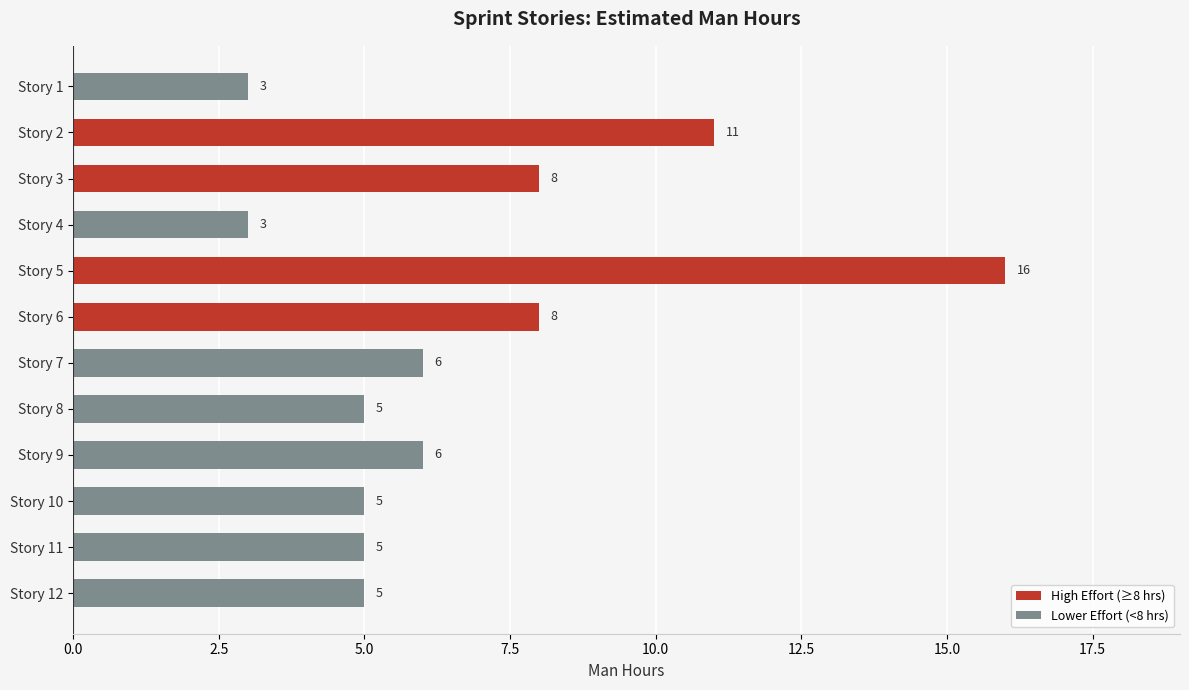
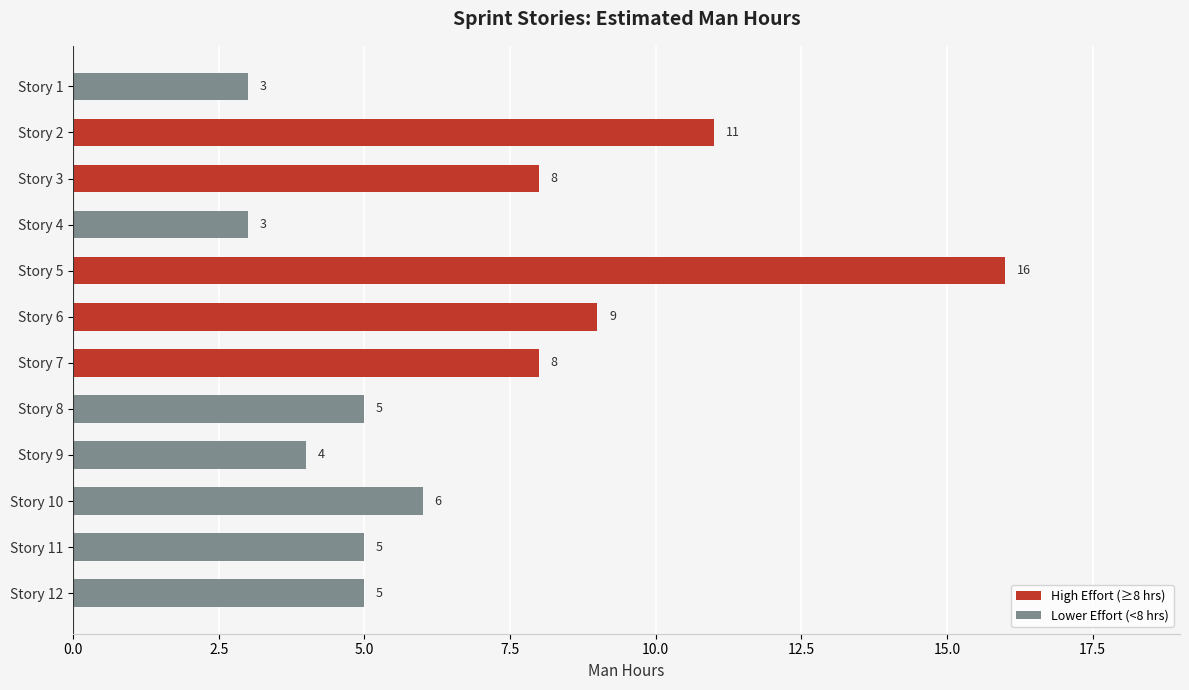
Story 6: 8 -> 9
Story 7: 6 -> 8
Story 9: 6 -> 4
Story 10: 5 -> 6
